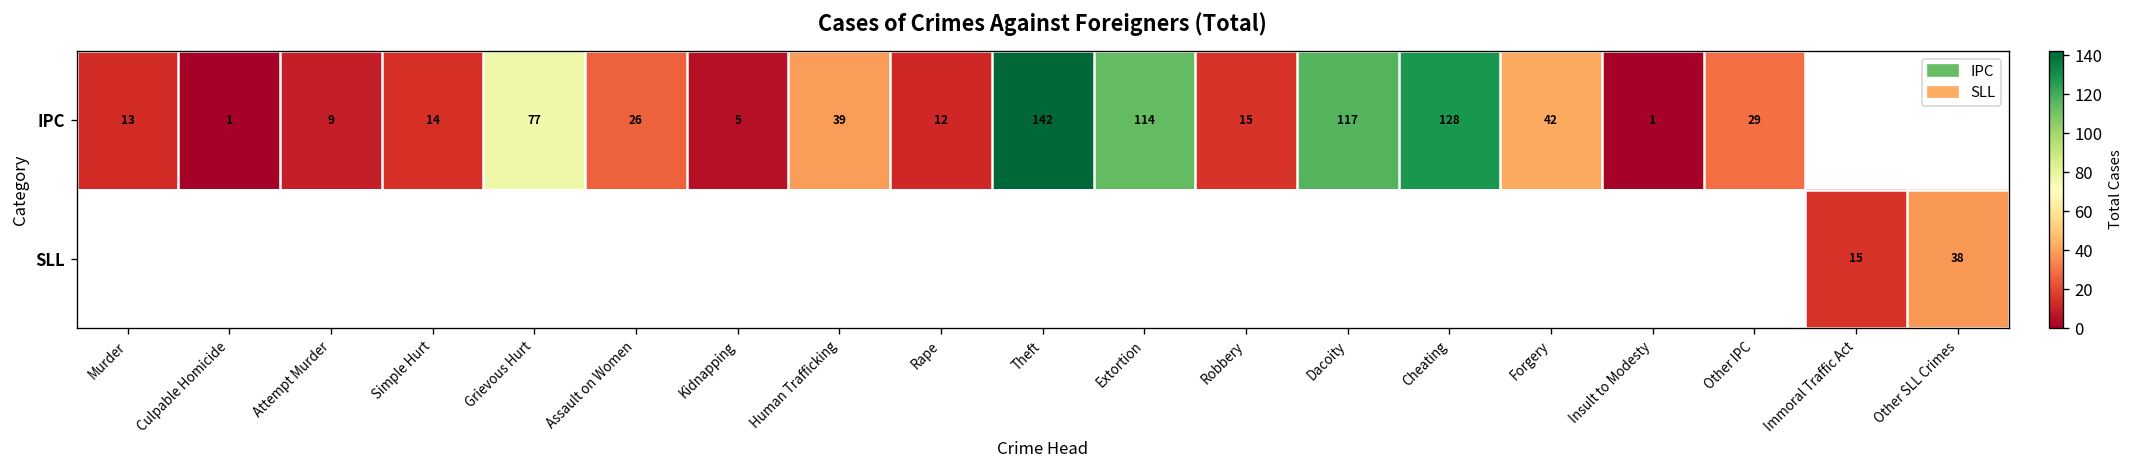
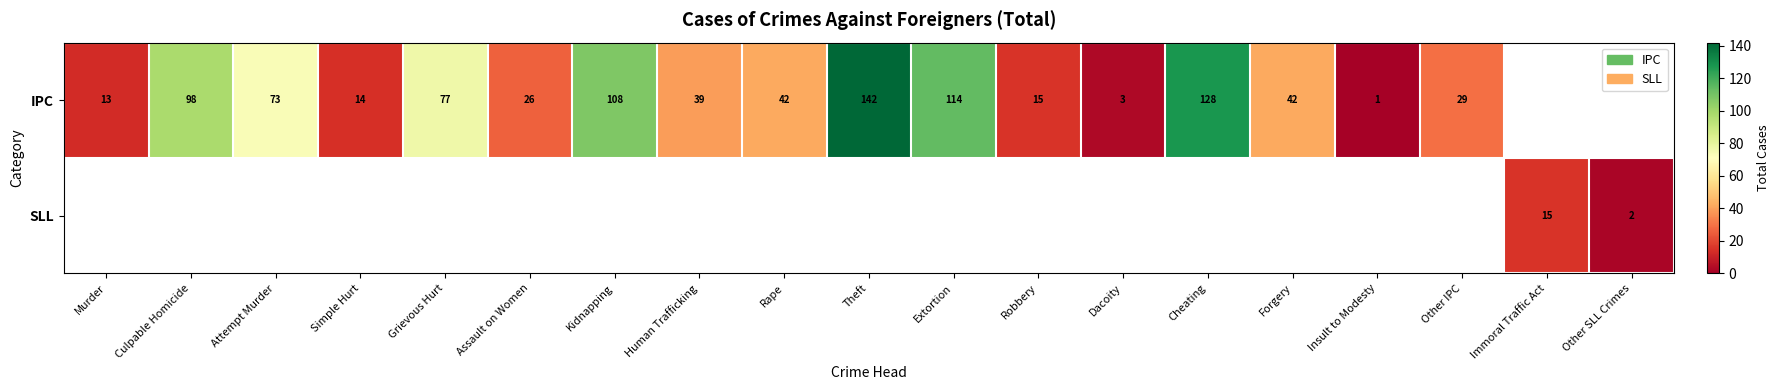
IPC, Culpable Homicide: 1 -> 98
IPC, Attempt Murder: 9 -> 73
IPC, Kidnapping: 5 -> 108
IPC, Rape: 12 -> 42
IPC, Dacoity: 117 -> 3
SLL, Other SLL Crimes: 38 -> 2
